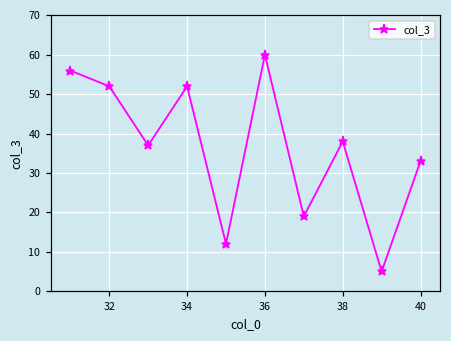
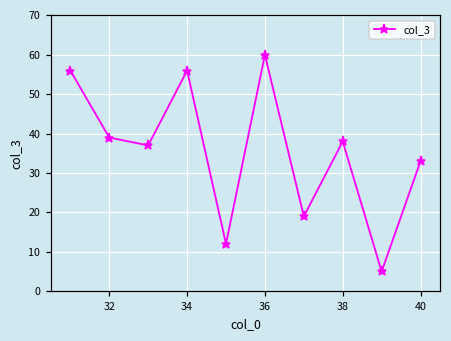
32: 52 -> 39
34: 52 -> 56
